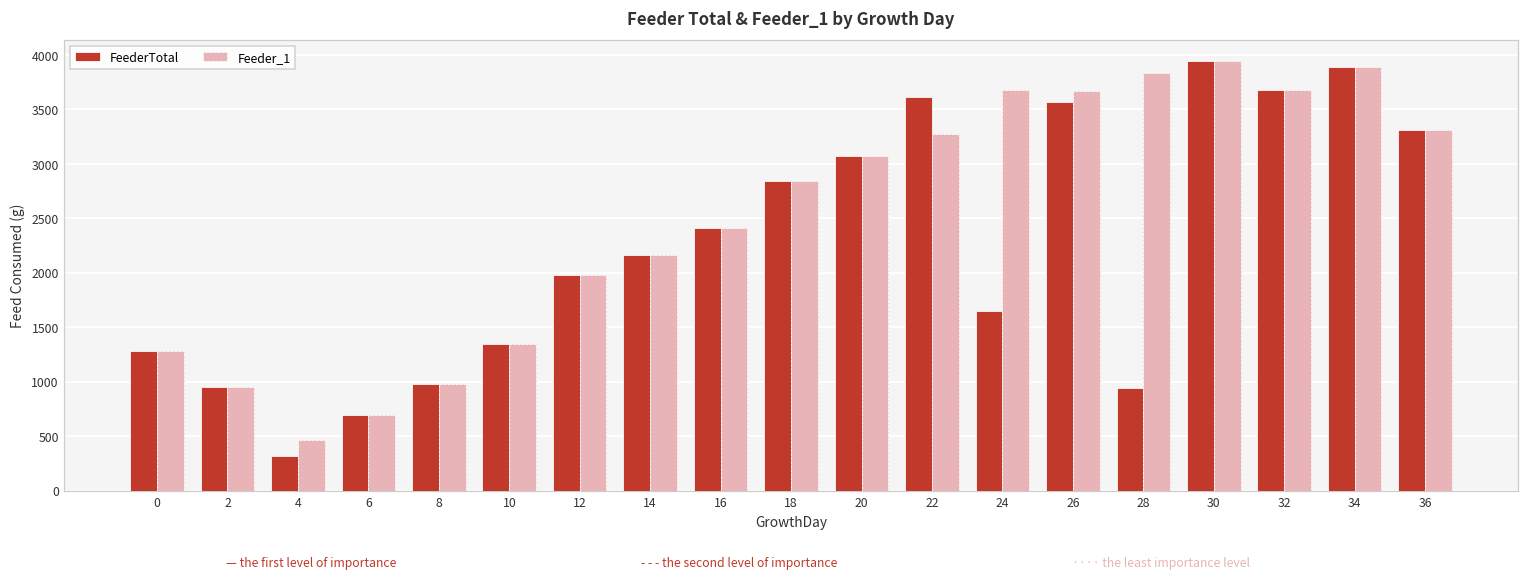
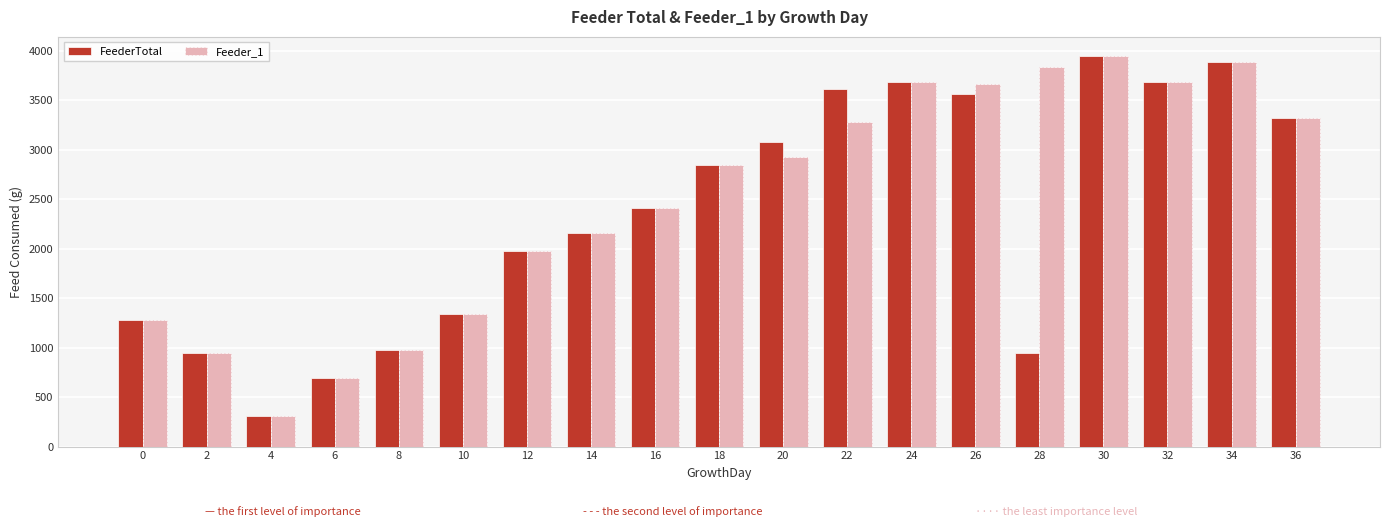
Feeder_1, 4: 500 -> 300
Feeder_1, 20: 3100 -> 2900
FeederTotal, 24: 1600 -> 3700
